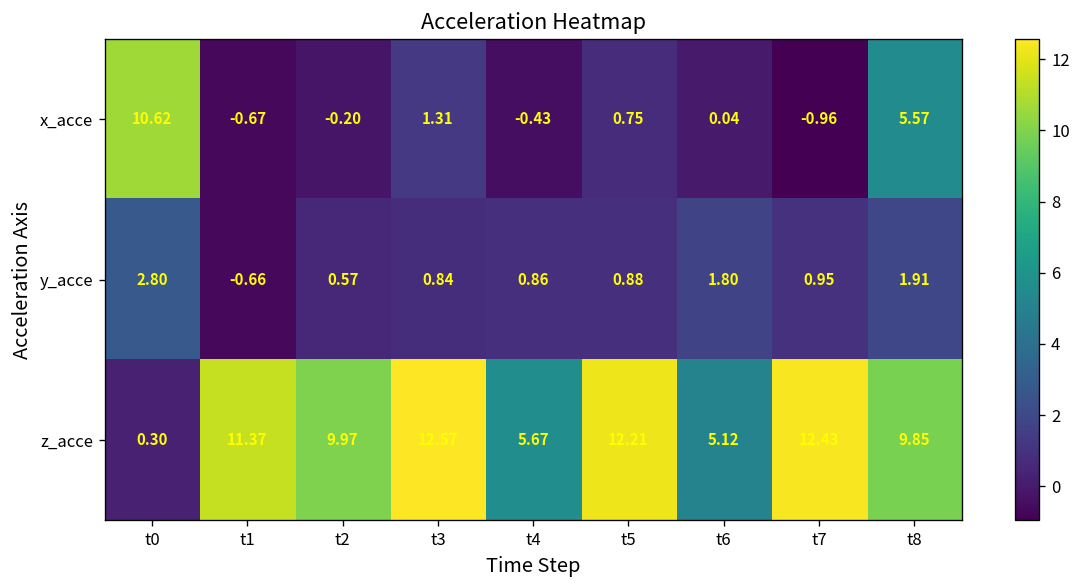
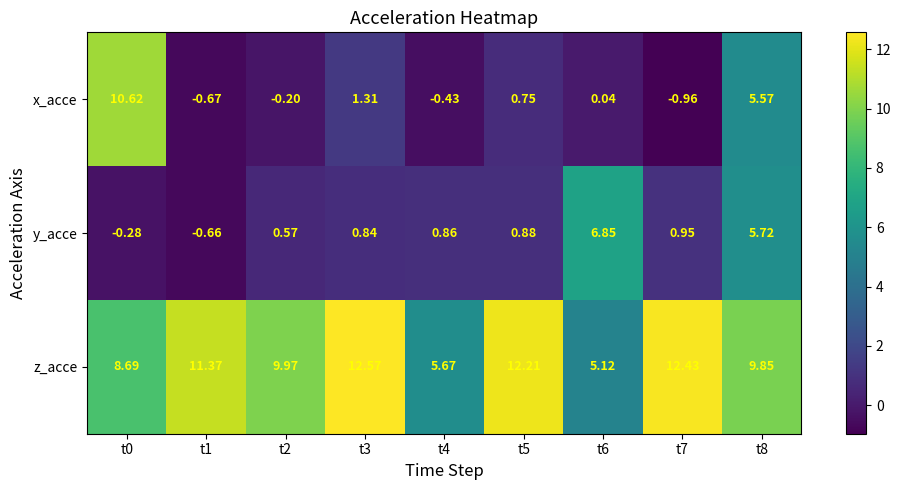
y_acce, t0: 2.80 -> -0.28
y_acce, t6: 1.80 -> 6.85
y_acce, t8: 1.91 -> 5.72
z_acce, t0: 0.30 -> 8.69
